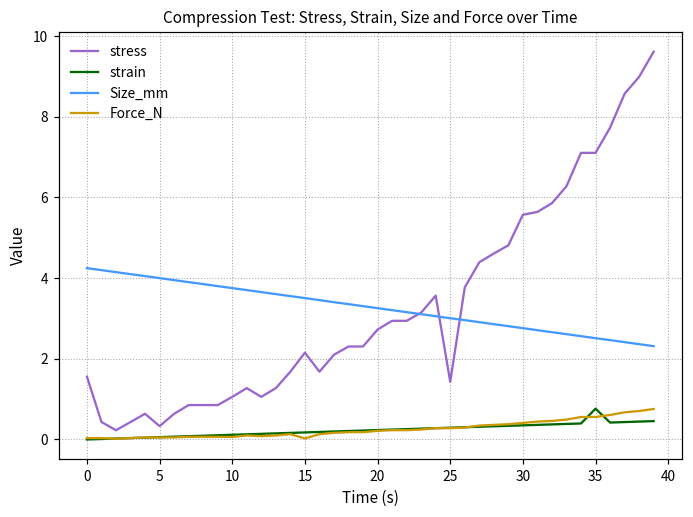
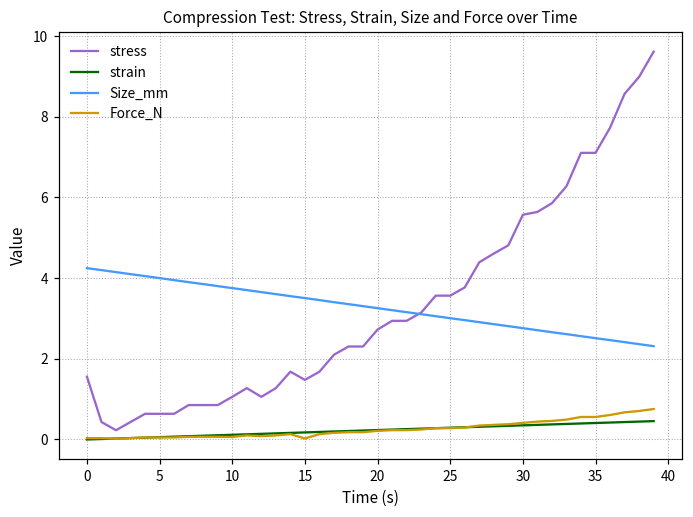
stress, 5: 0.3 -> 0.6
stress, 15: 2.2 -> 1.5
stress, 25: 1.4 -> 3.6
strain, 35: 0.8 -> 0.4
